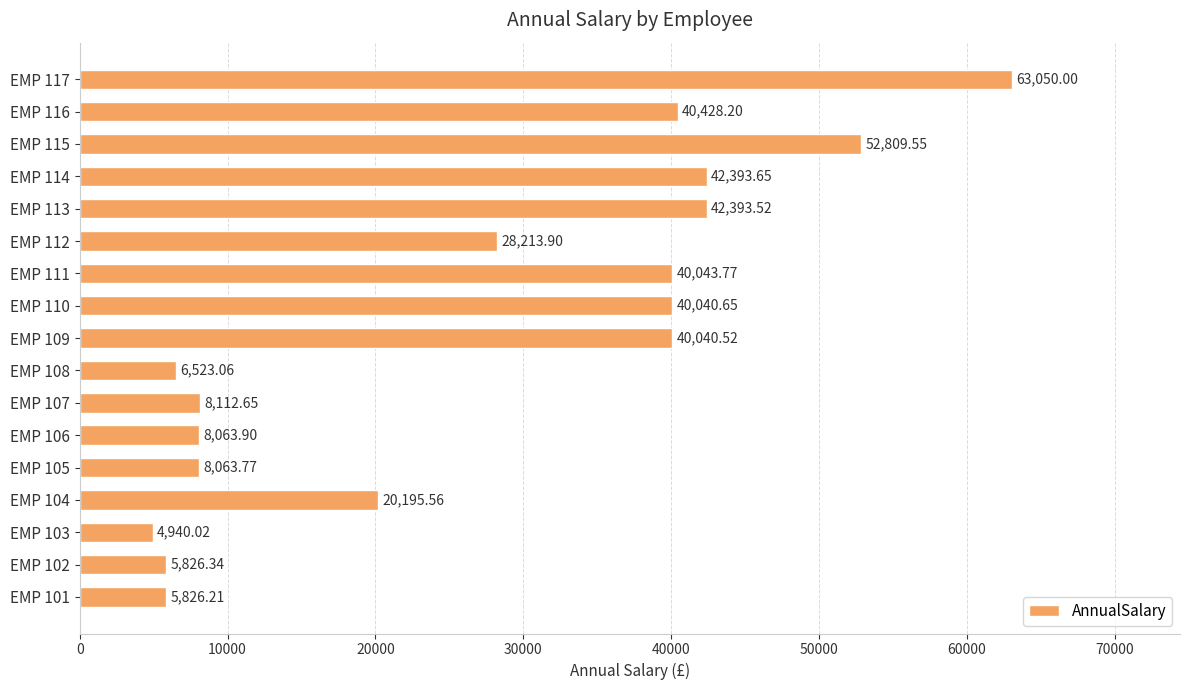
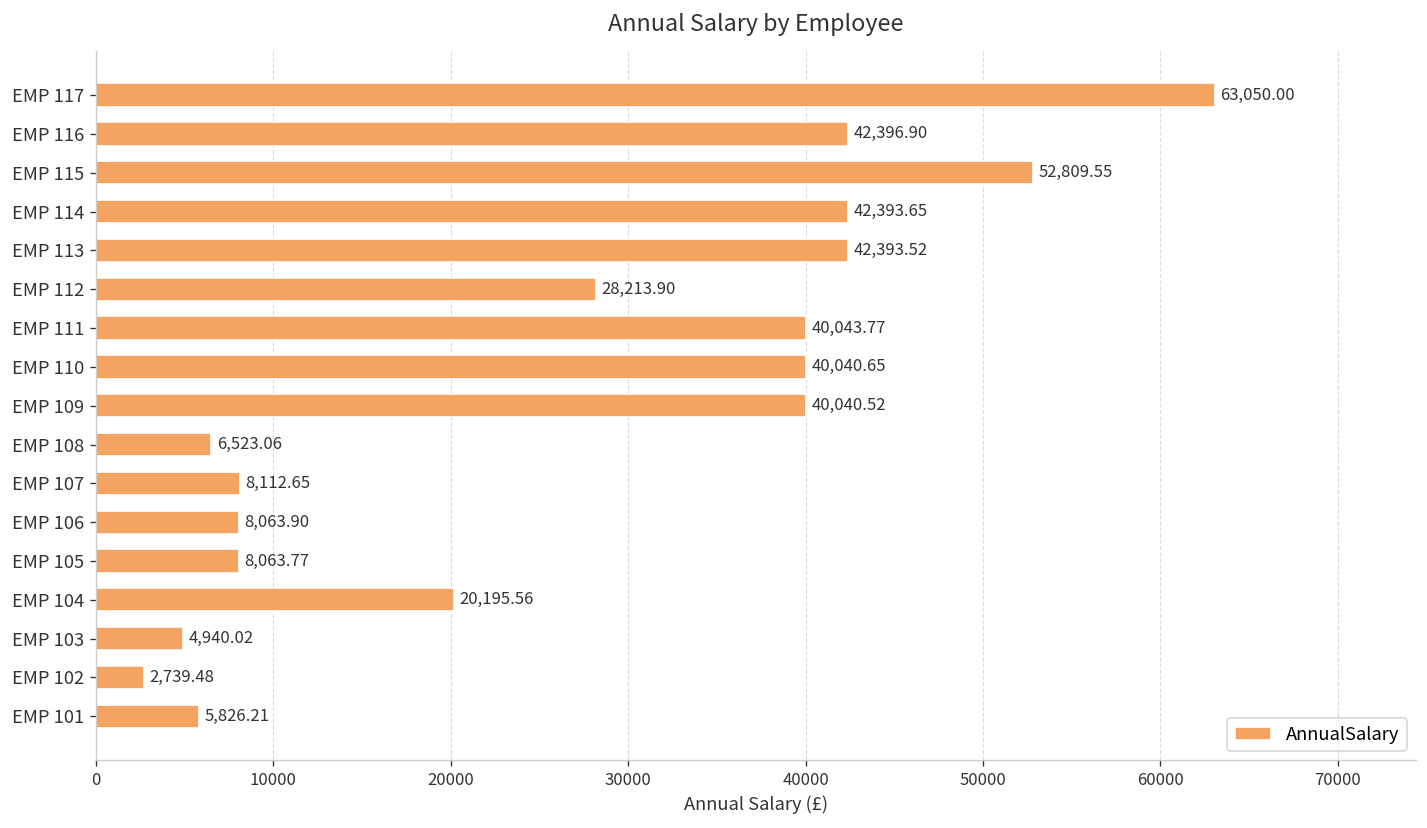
EMP 116: 40,428.20 -> 42,396.90
EMP 102: 5,826.34 -> 2,739.48
